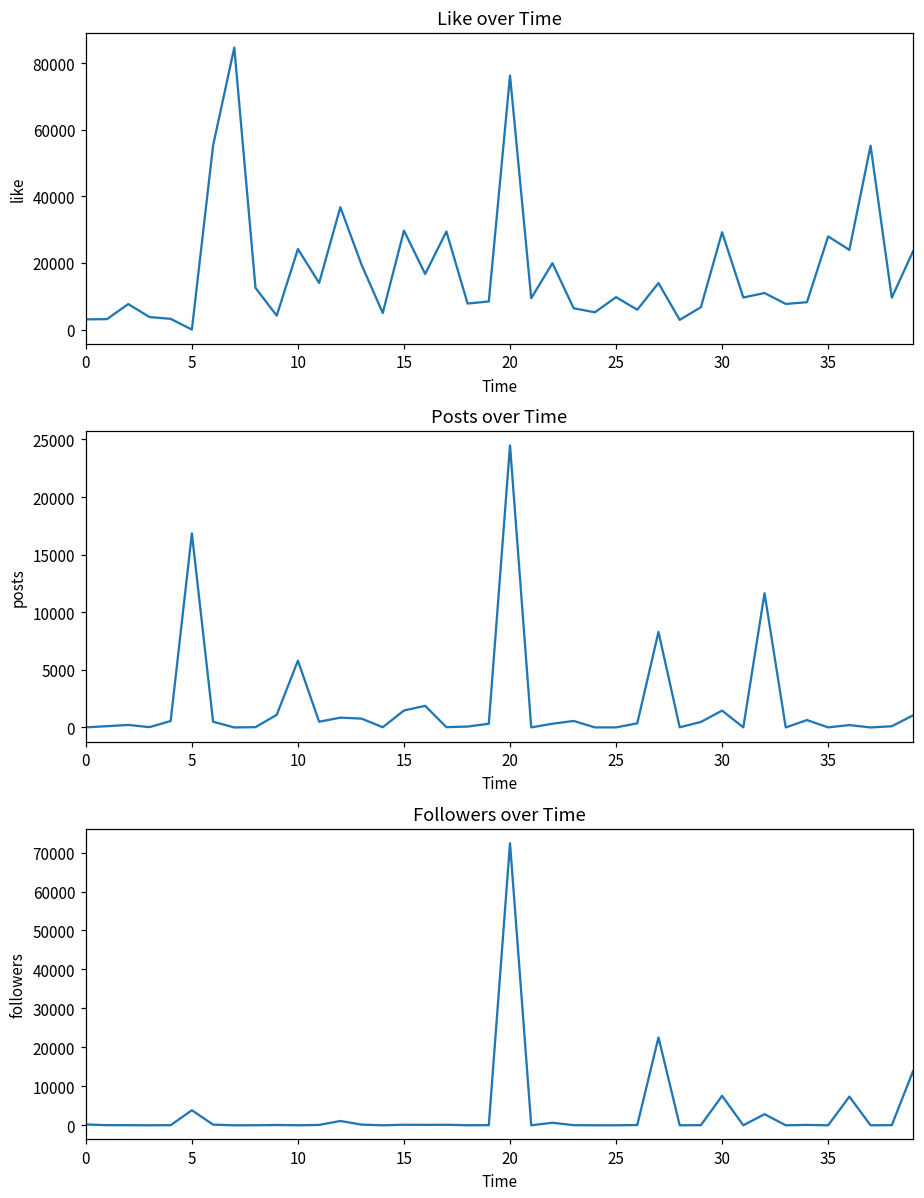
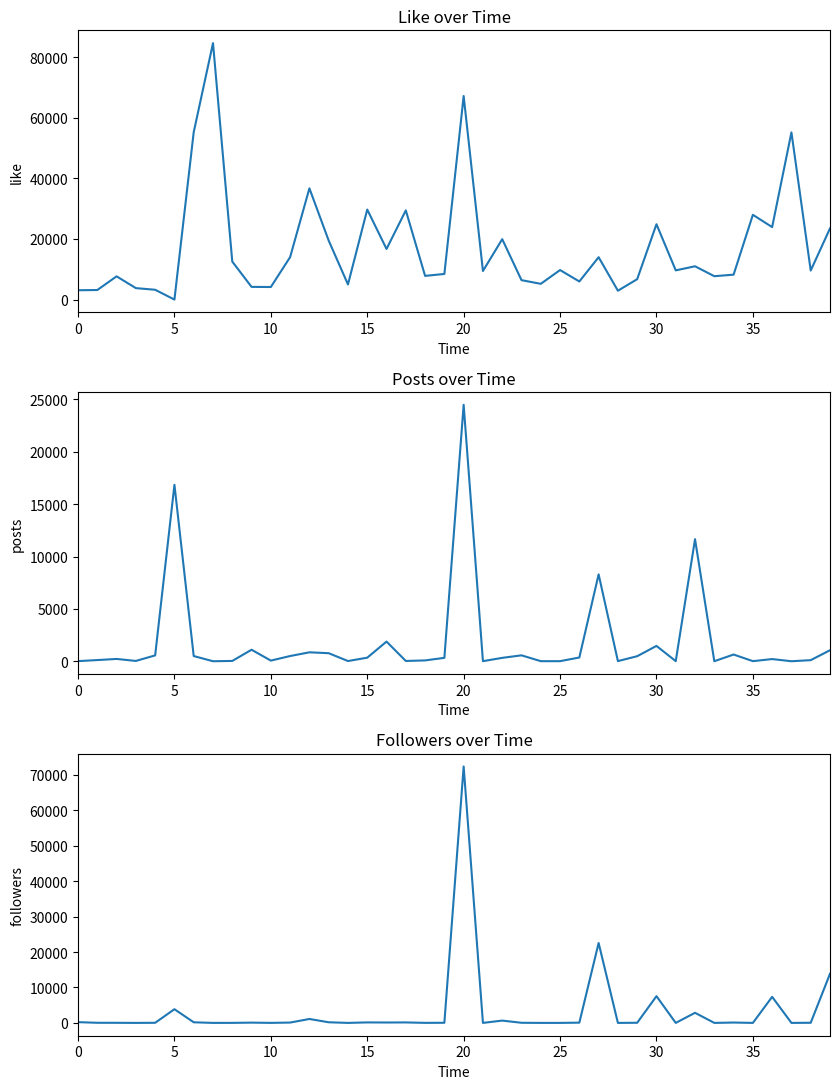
Like over Time, 10: 24000 -> 4000
Like over Time, 20: 76000 -> 67000
Like over Time, 30: 29000 -> 25000
Posts over Time, 10: 5800 -> 100
Posts over Time, 15: 1500 -> 300
